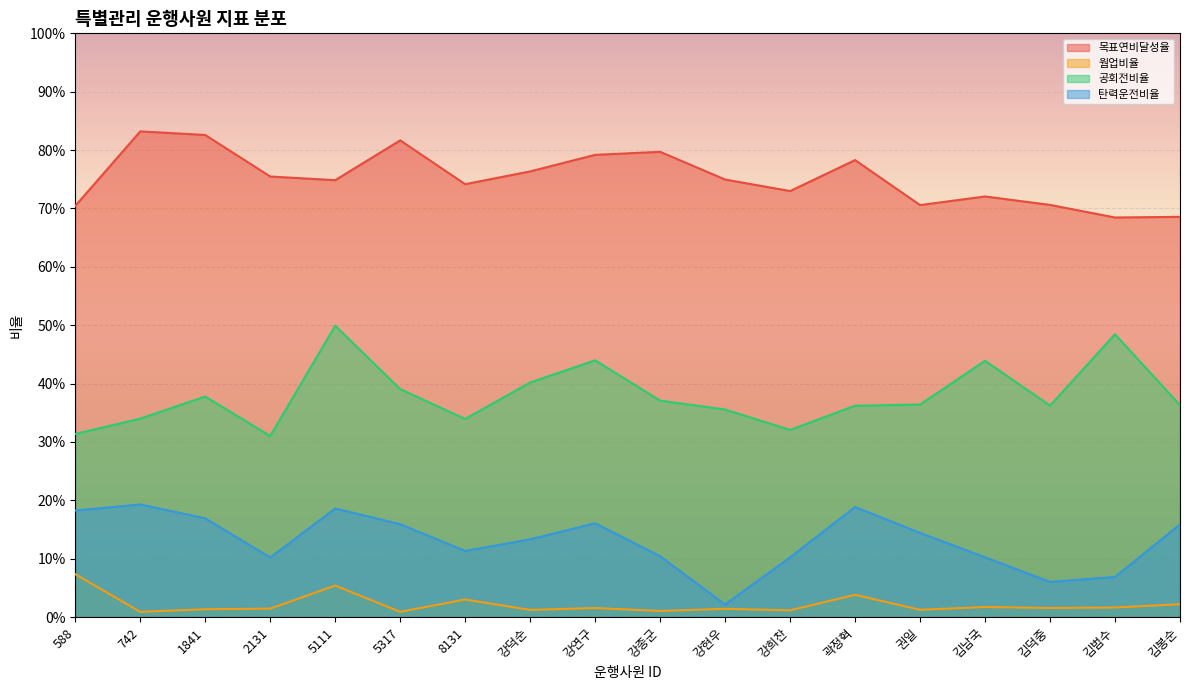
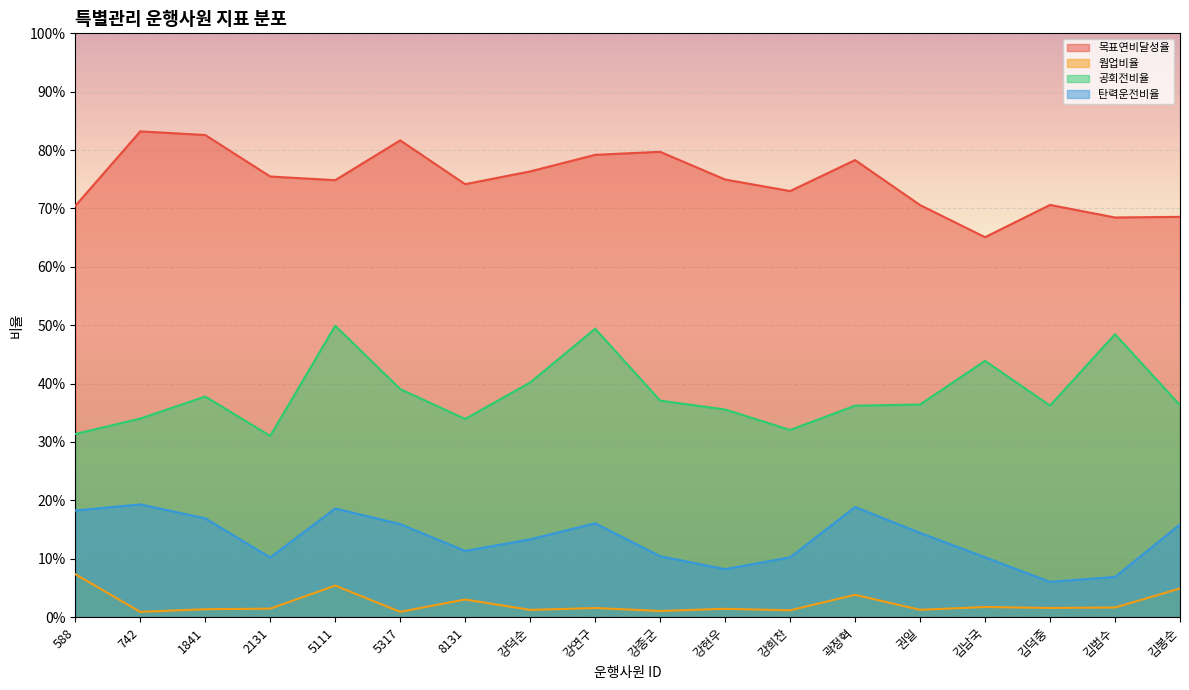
공회전비율, 강연구: 44% -> 49%
탄력운전비율, 강현우: 2% -> 8%
목표연비달성율, 김남국: 72% -> 65%
웜업비율, 김봉순: 2% -> 5%
